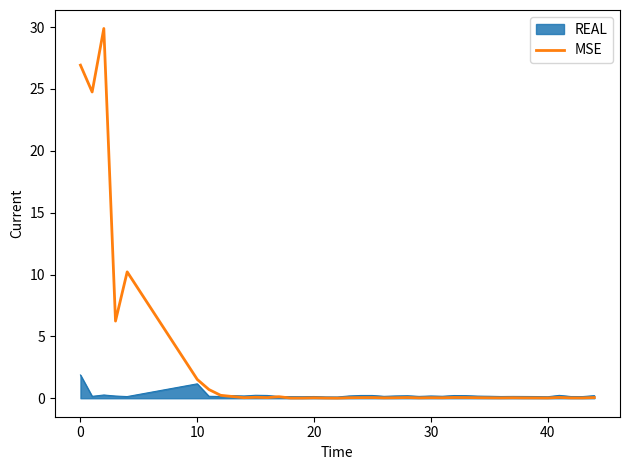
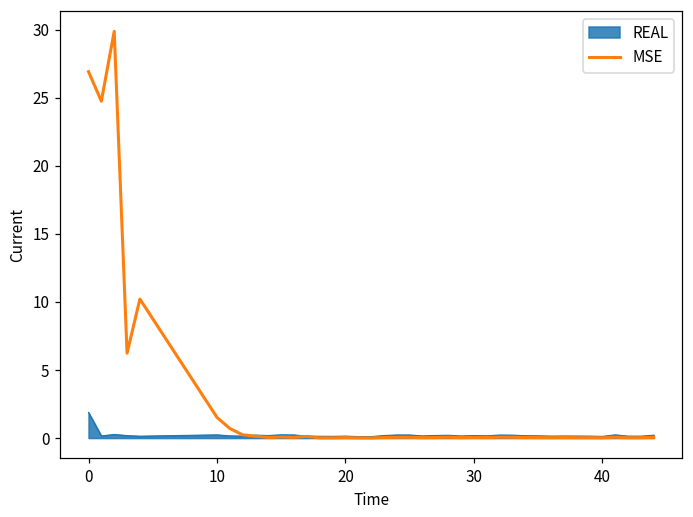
REAL, 10: 1.2 -> 0.2
